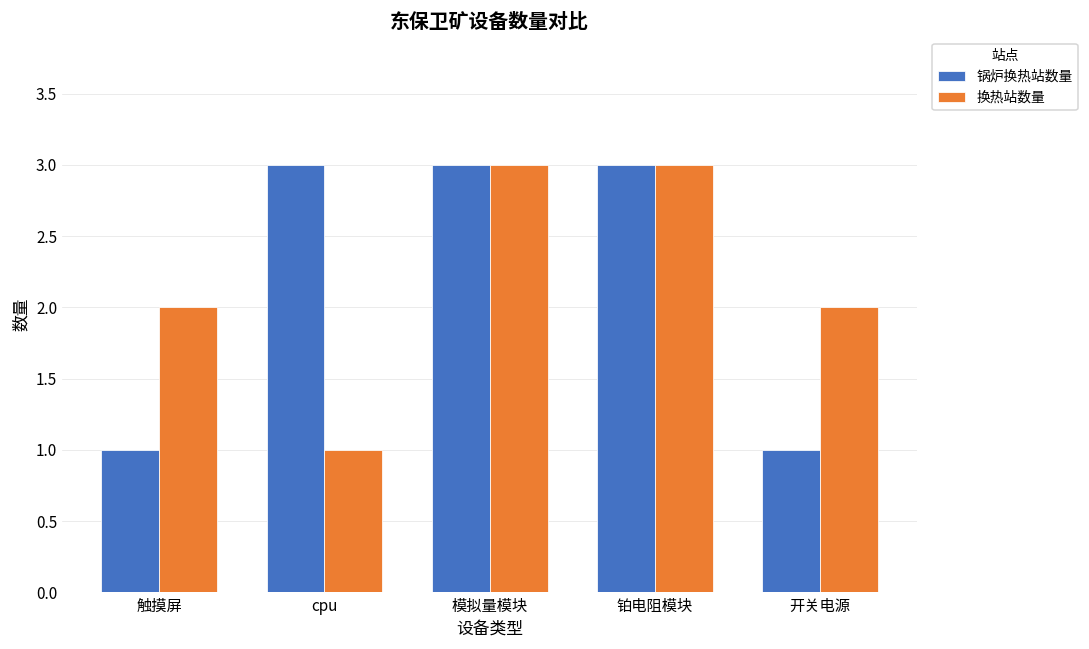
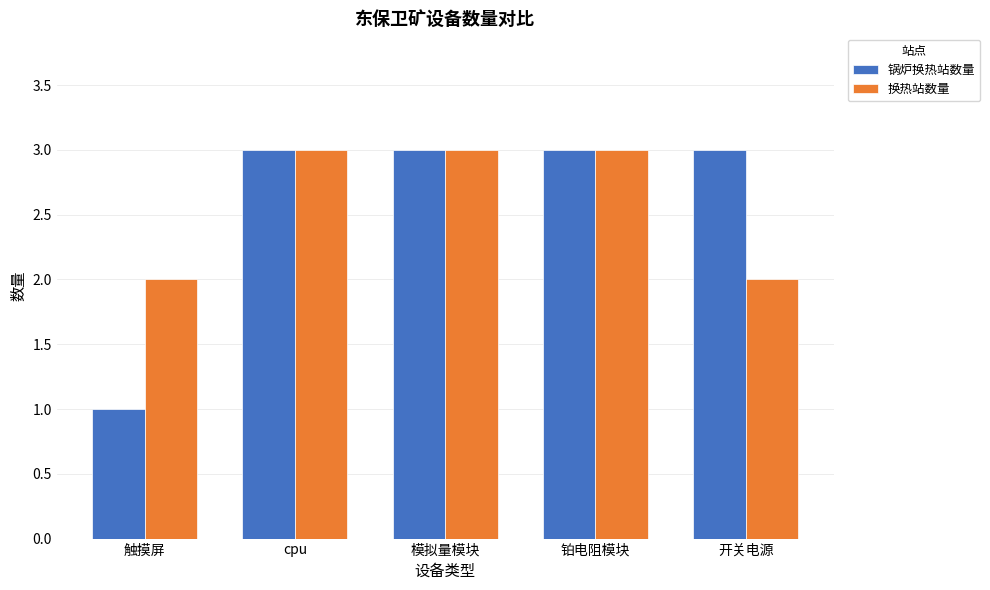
换热站数量, cpu: 1 -> 3
锅炉换热站数量, 开关电源: 1 -> 3
